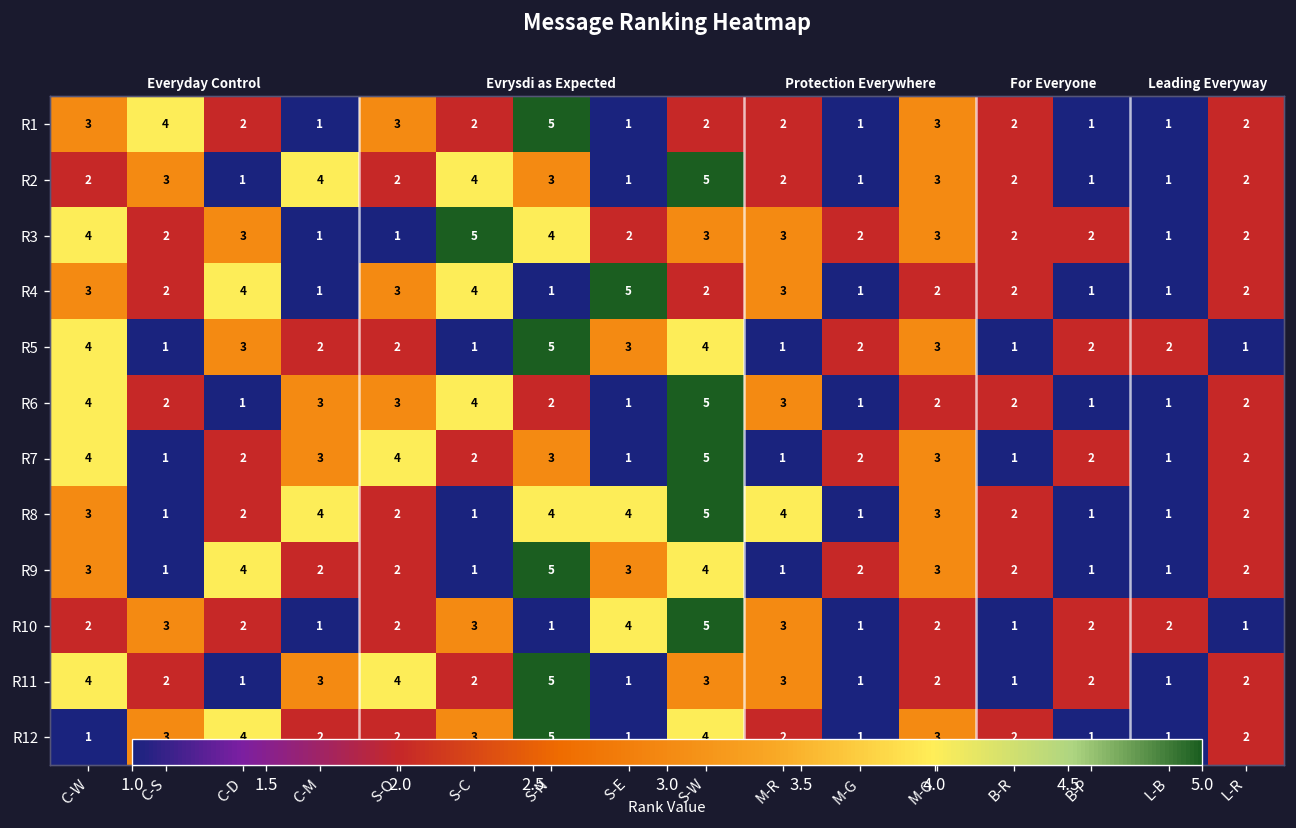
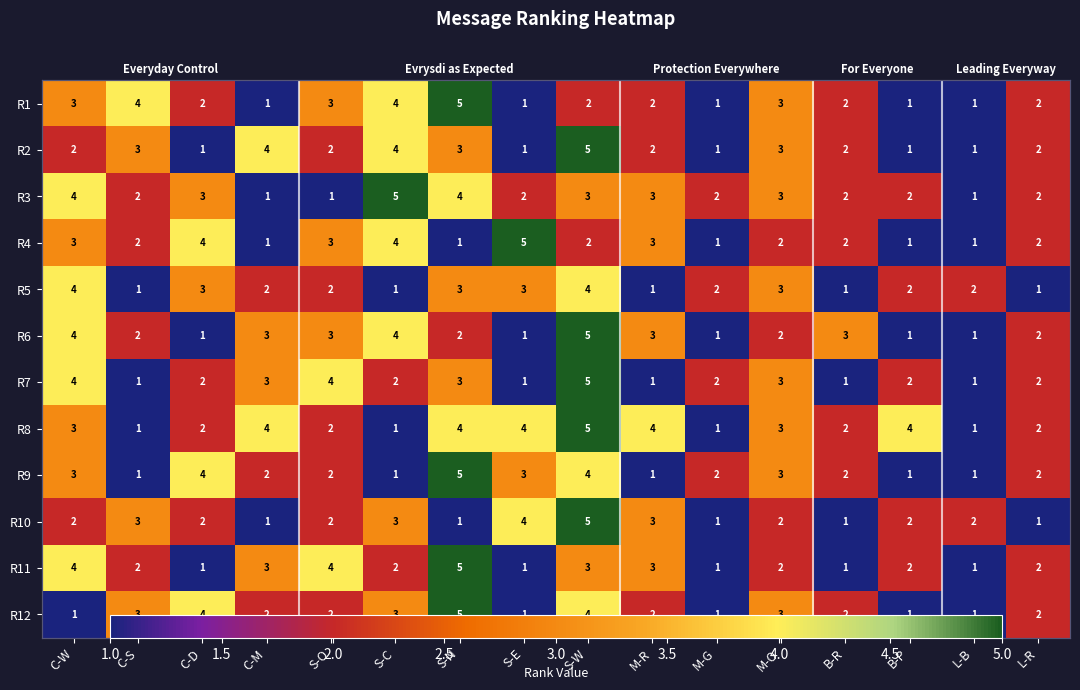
R1, S-C: 2 -> 4
R5, S-N: 5 -> 3
R6, B-R: 2 -> 3
R8, B-P: 1 -> 4
